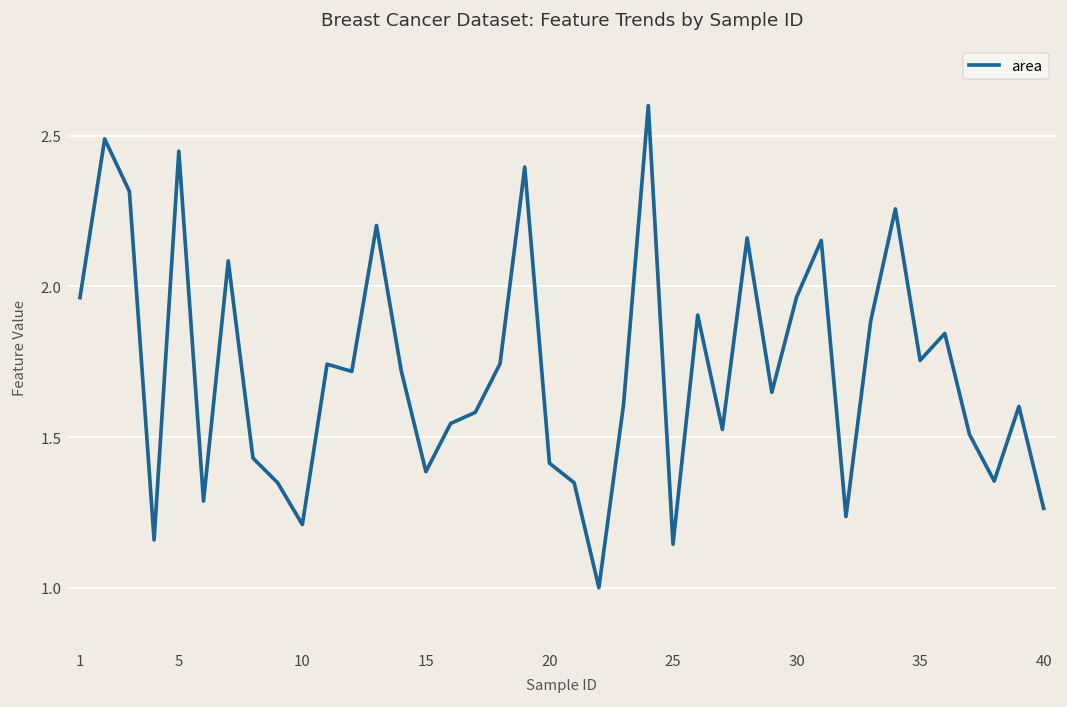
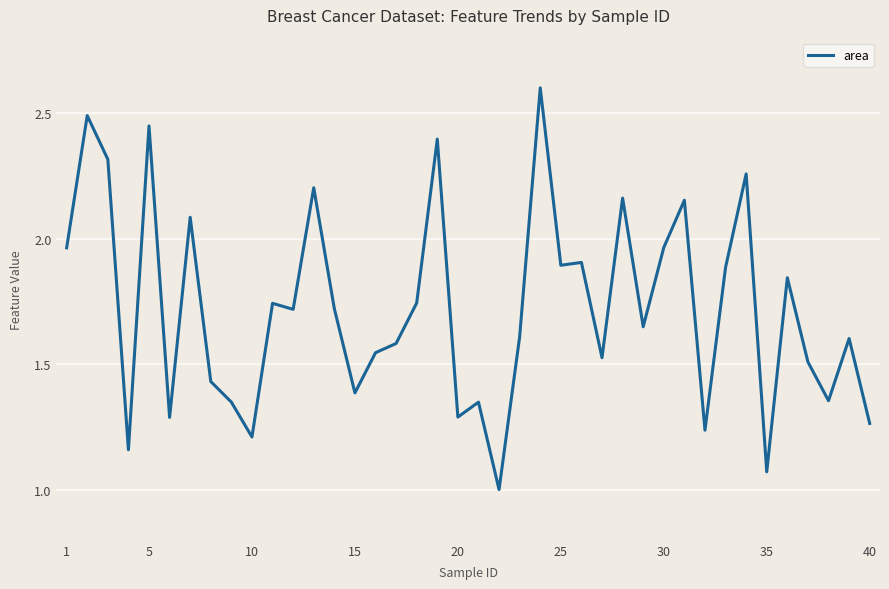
20: 1.41 -> 1.29
25: 1.14 -> 1.89
35: 1.75 -> 1.07
